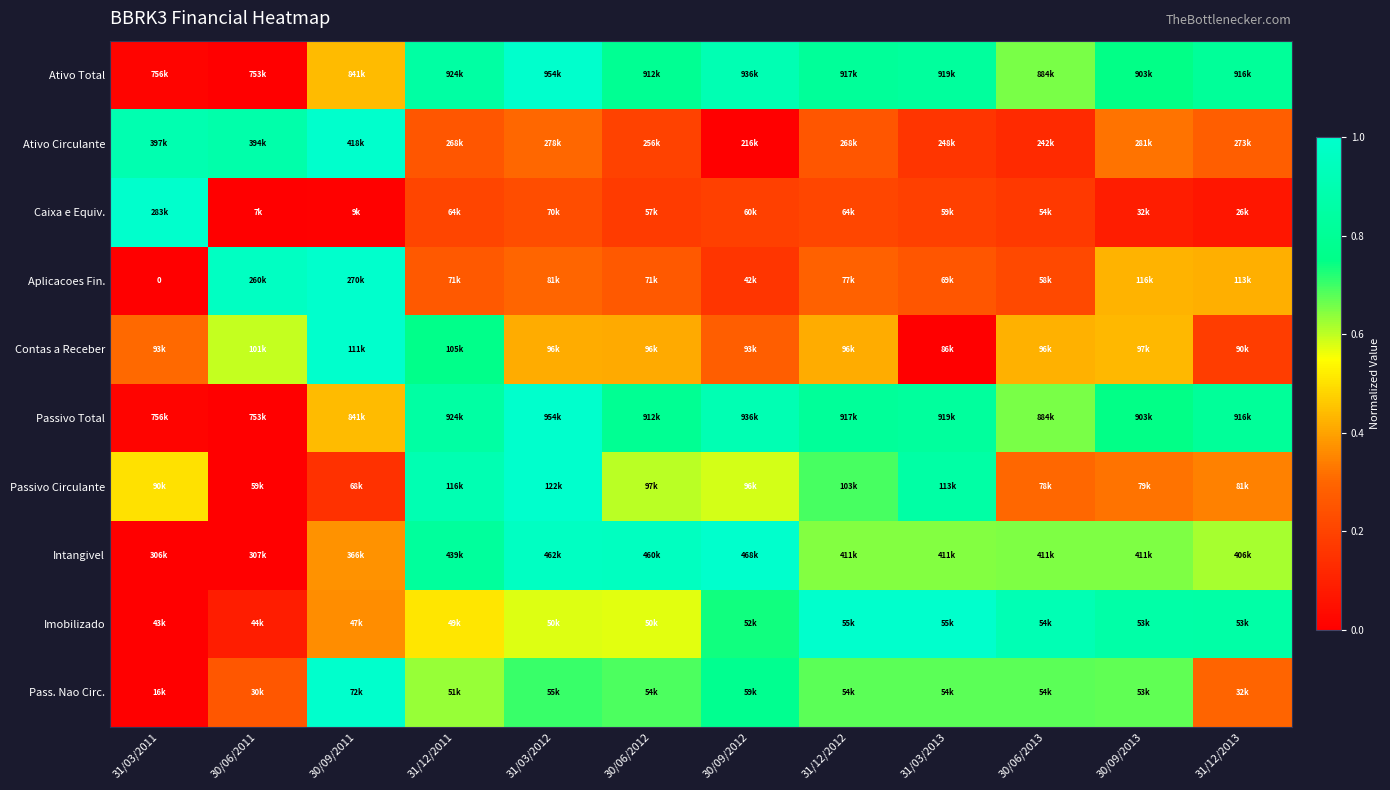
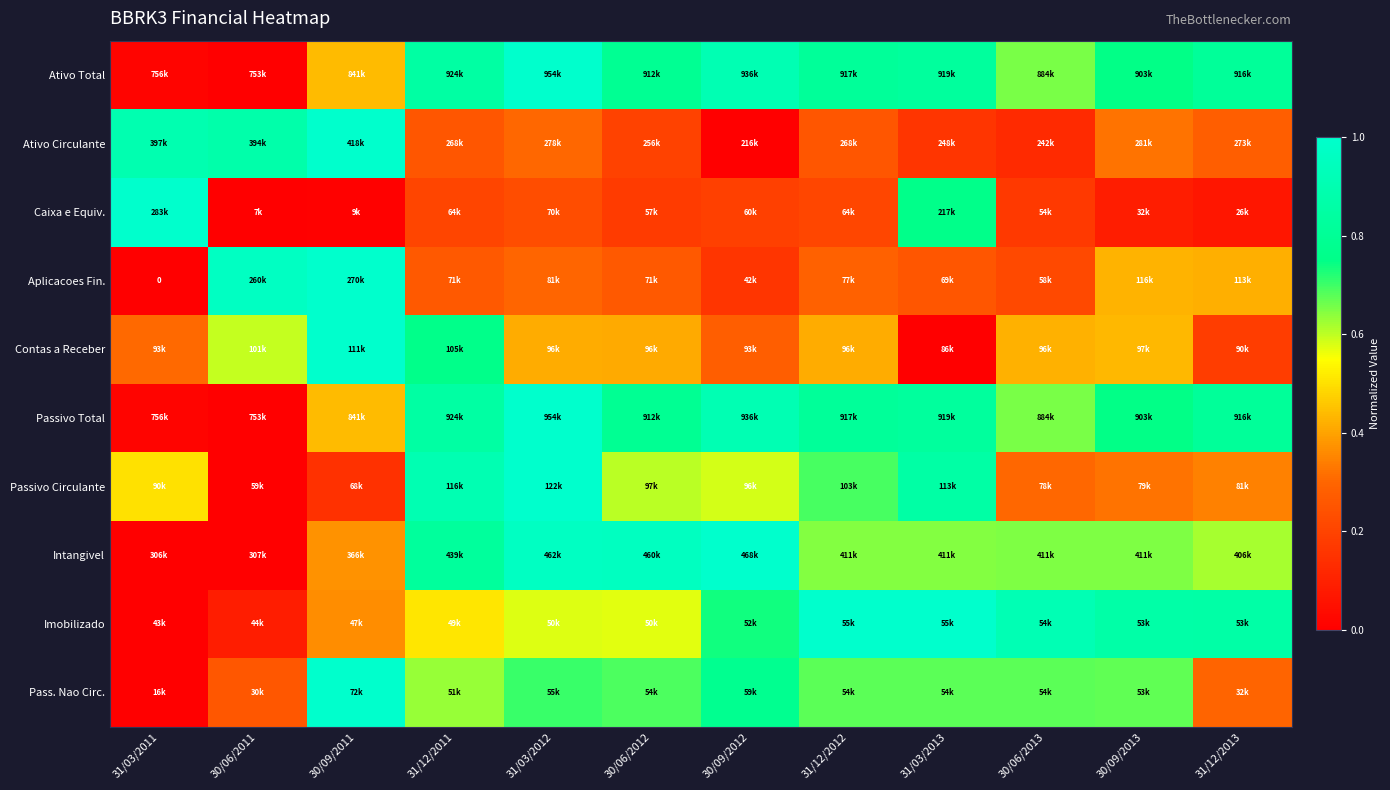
Caixa e Equiv., 31/03/2013: 59k -> 217k
